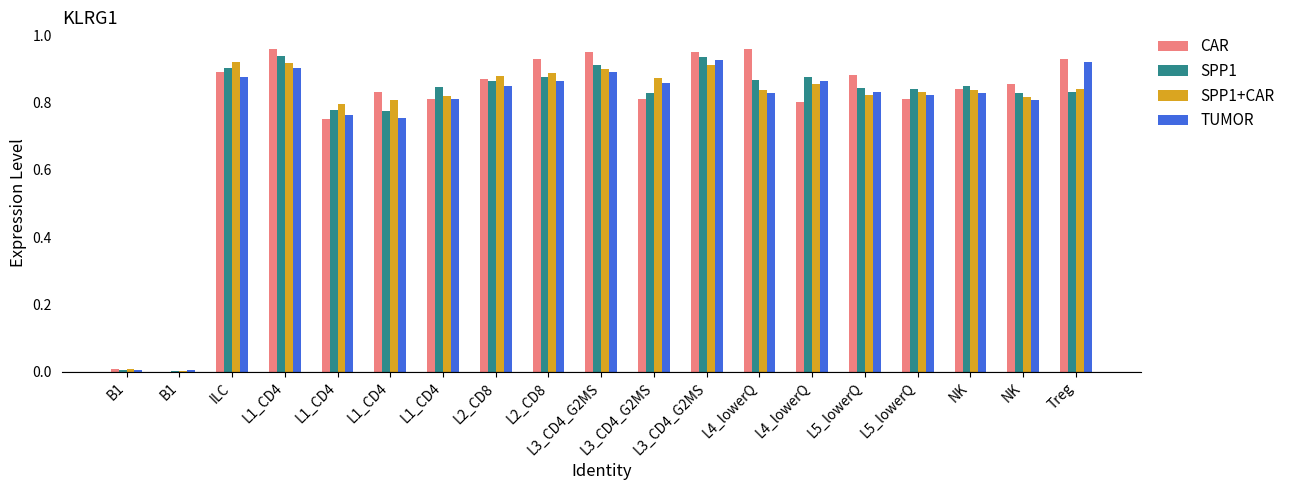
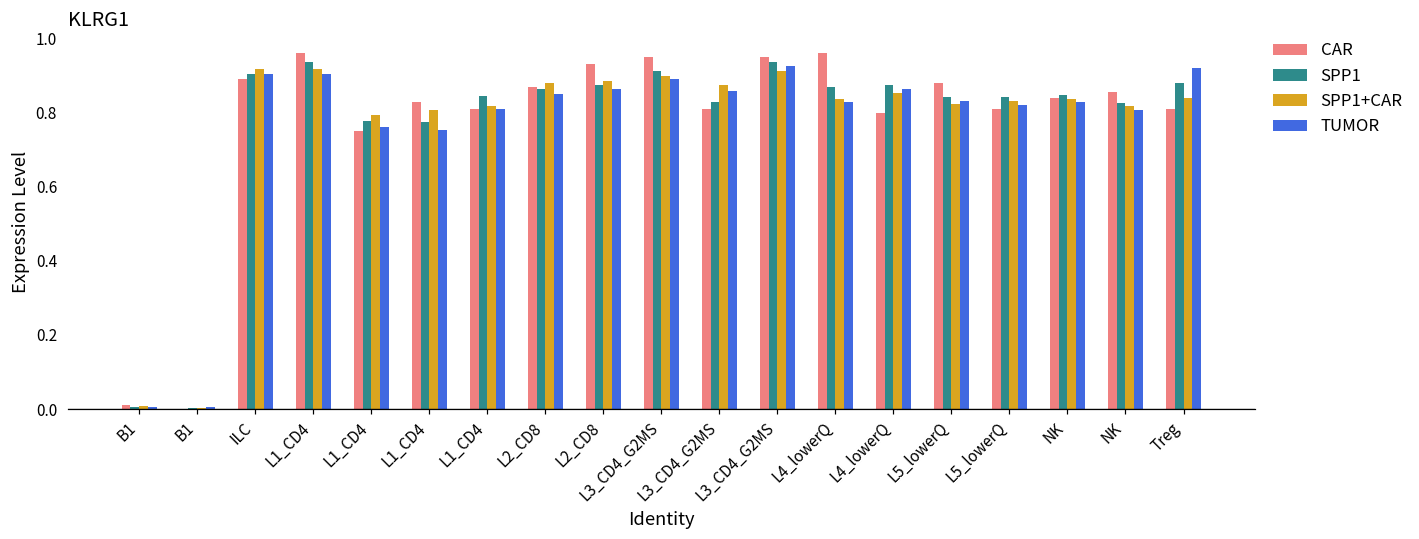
TUMOR, ILC: 0.88 -> 0.90
CAR, Treg: 0.93 -> 0.81
SPP1, Treg: 0.83 -> 0.88
